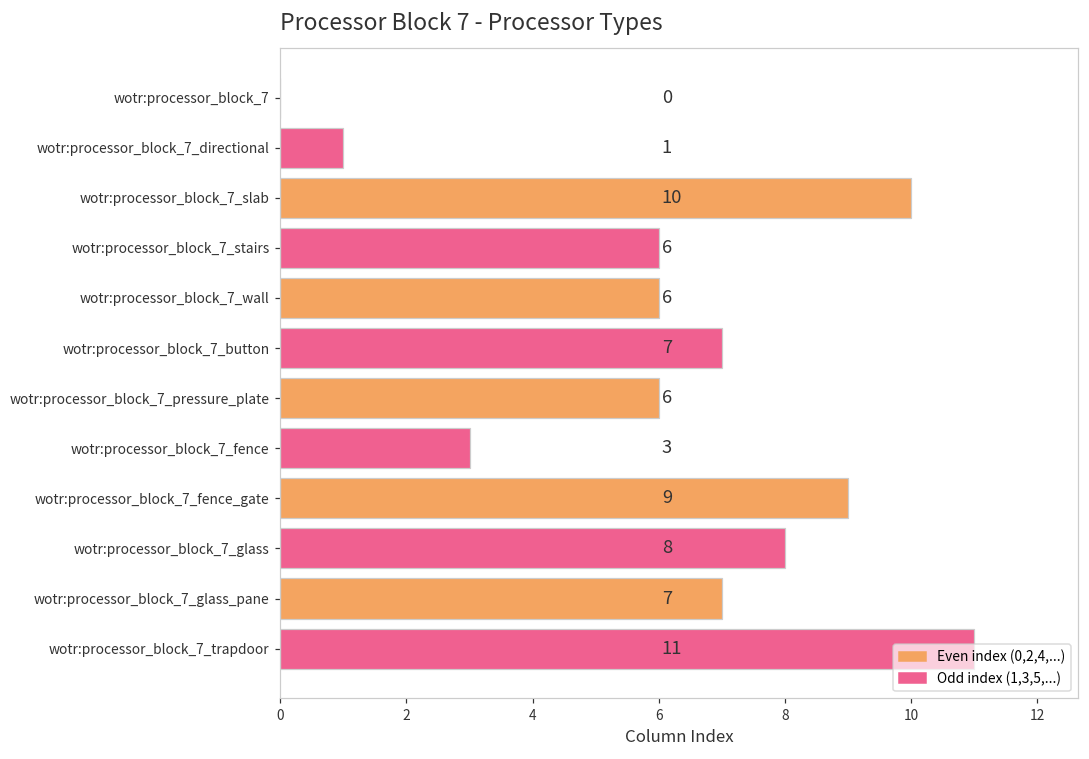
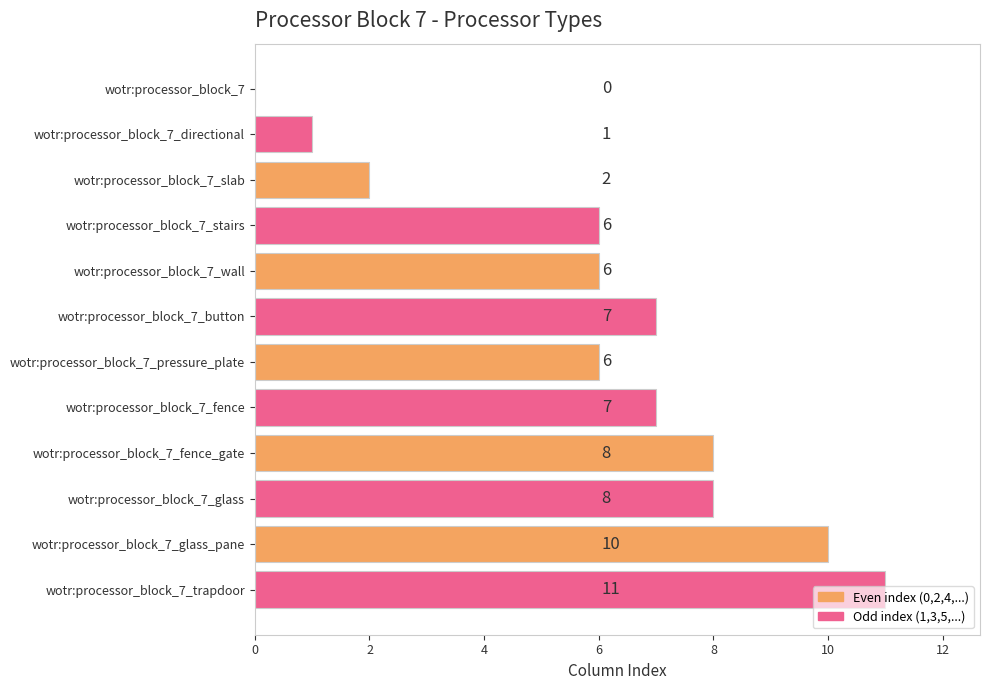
wotr:processor_block_7_slab: 10 -> 2
wotr:processor_block_7_fence: 3 -> 7
wotr:processor_block_7_fence_gate: 9 -> 8
wotr:processor_block_7_glass_pane: 7 -> 10
